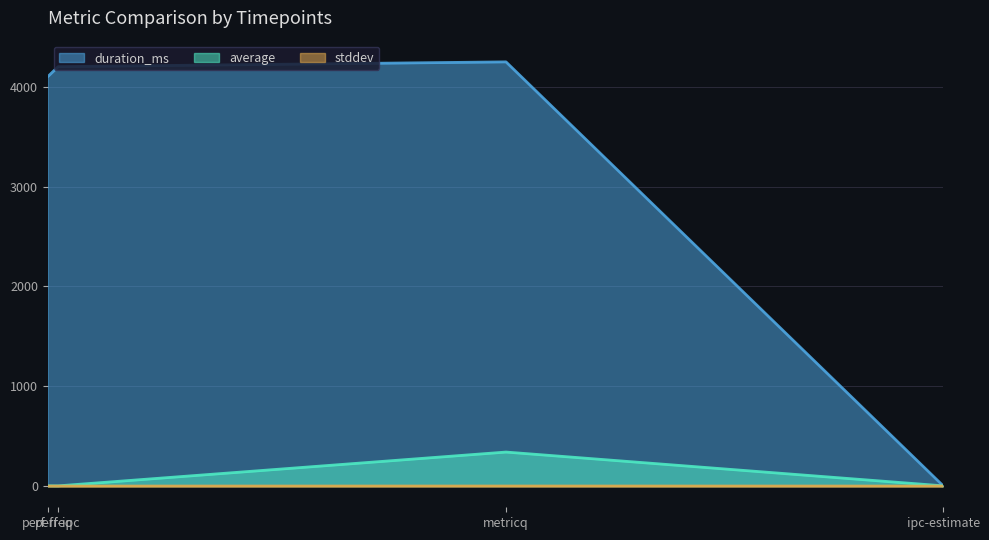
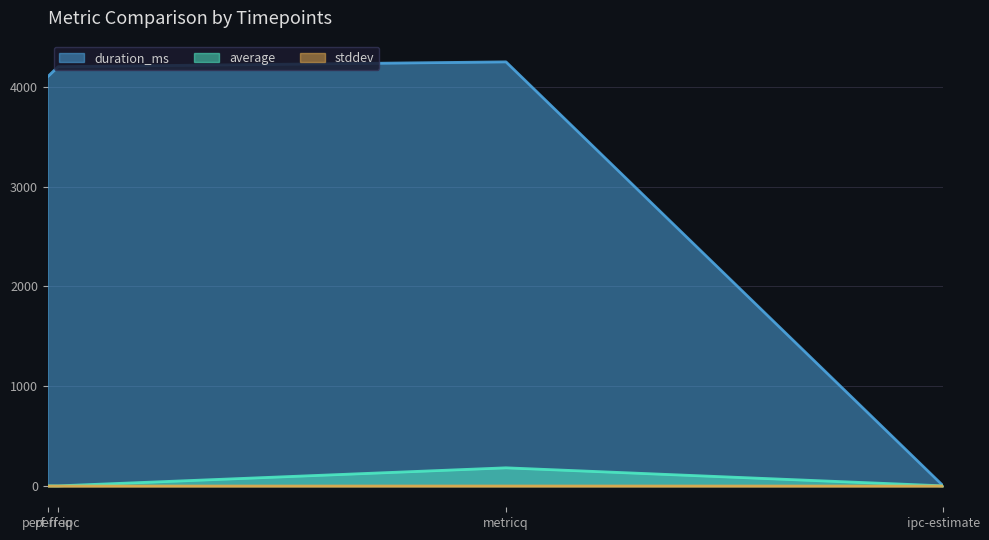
average, metricq: 300 -> 200
